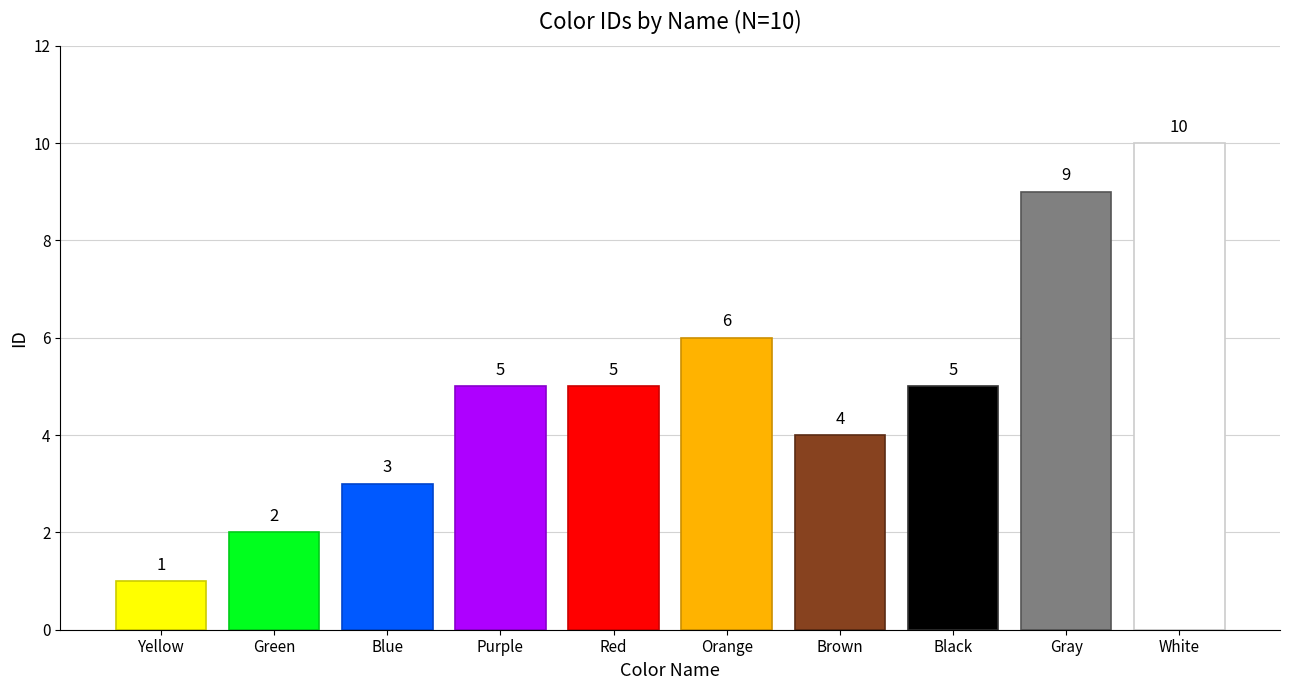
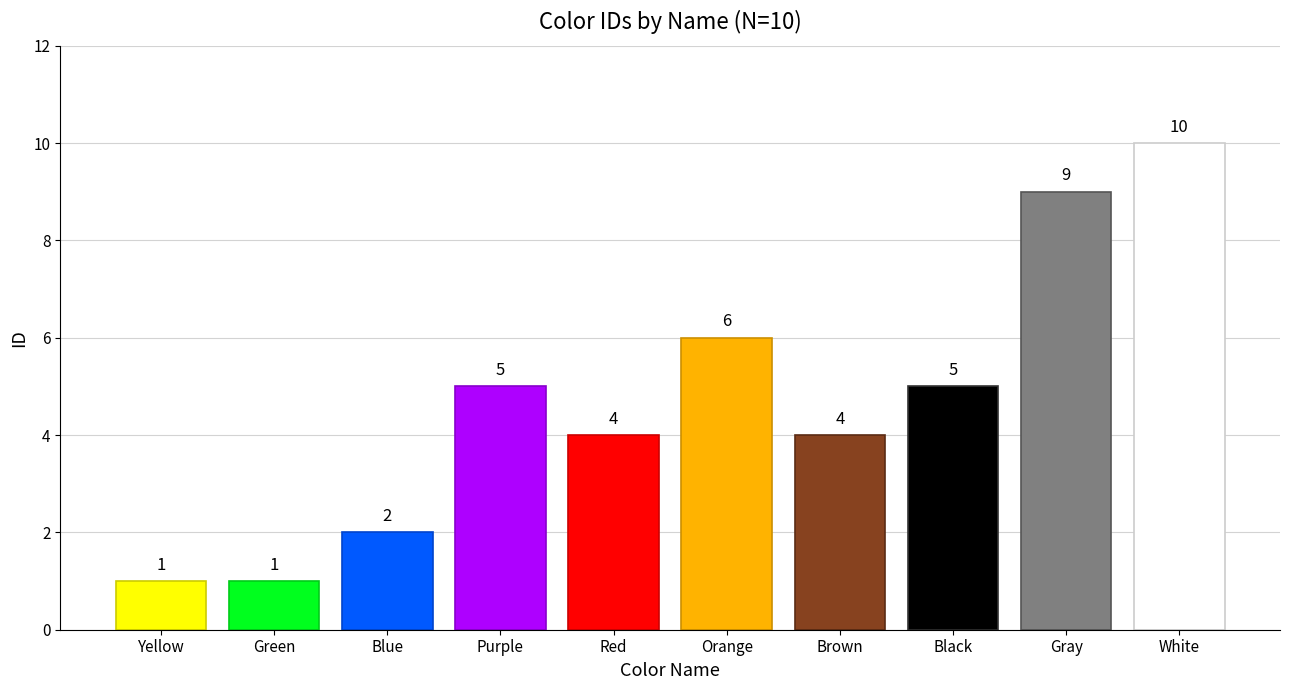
Green: 2 -> 1
Blue: 3 -> 2
Red: 5 -> 4
